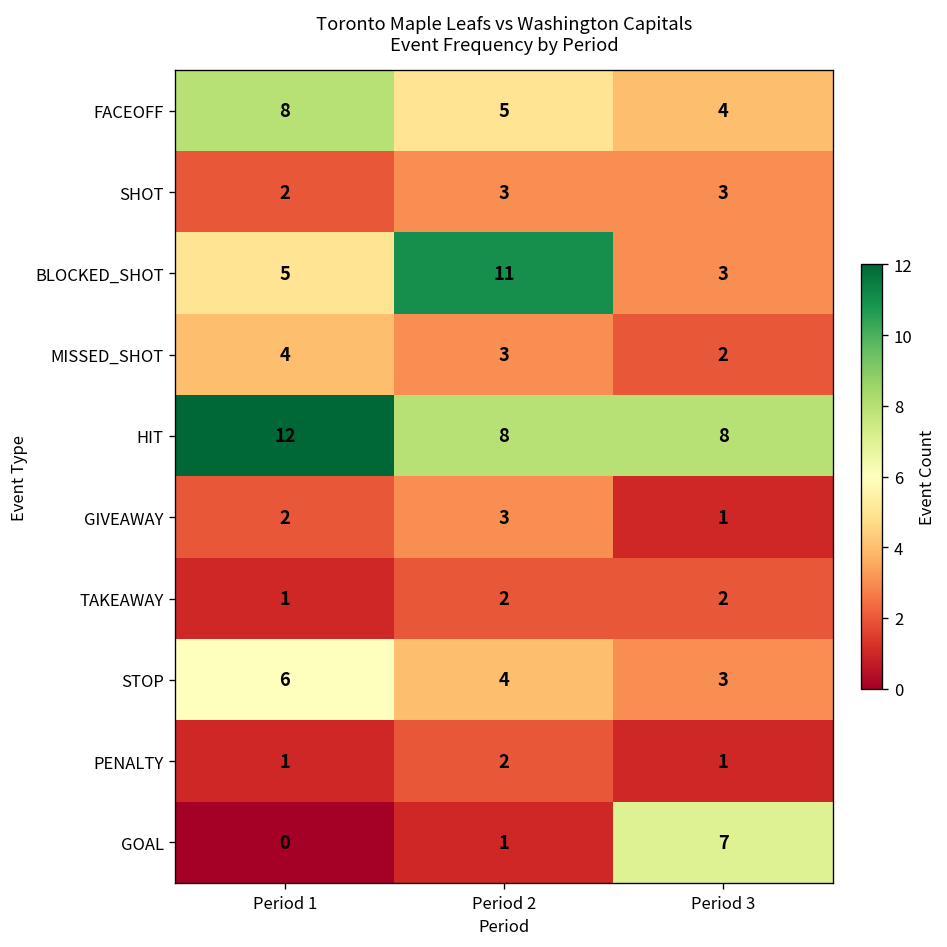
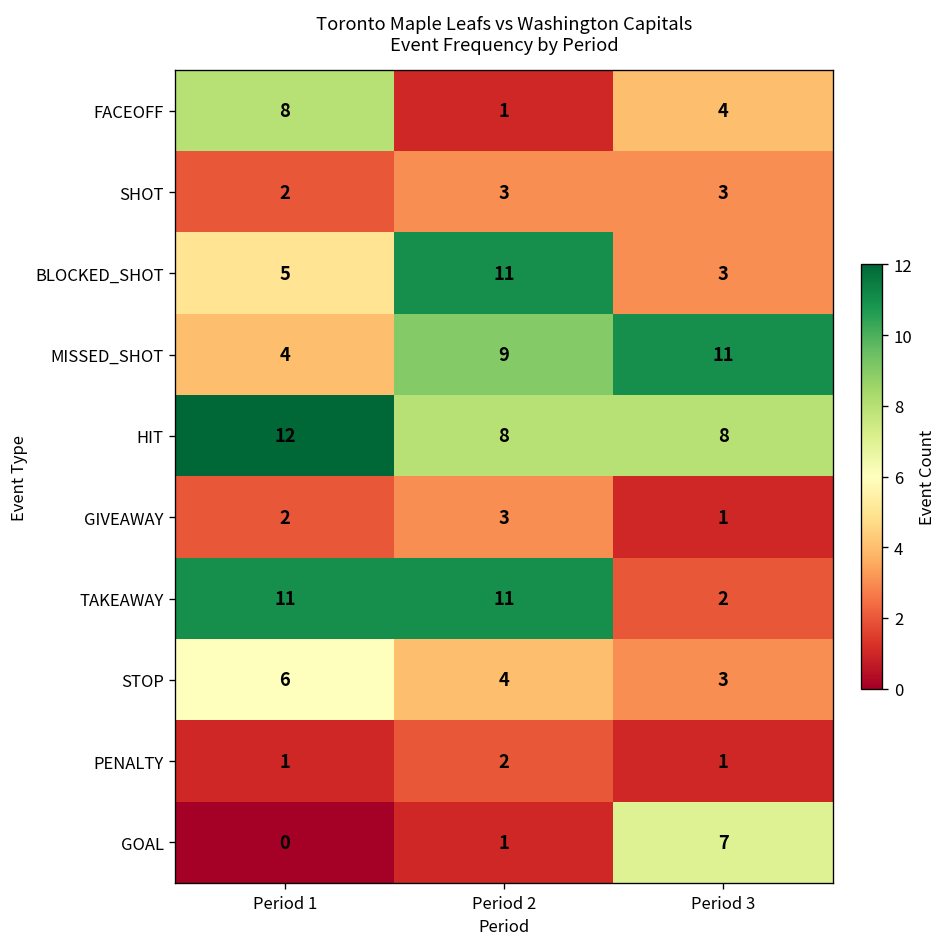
FACEOFF, Period 2: 5 -> 1
MISSED_SHOT, Period 2: 3 -> 9
MISSED_SHOT, Period 3: 2 -> 11
TAKEAWAY, Period 1: 1 -> 11
TAKEAWAY, Period 2: 2 -> 11
